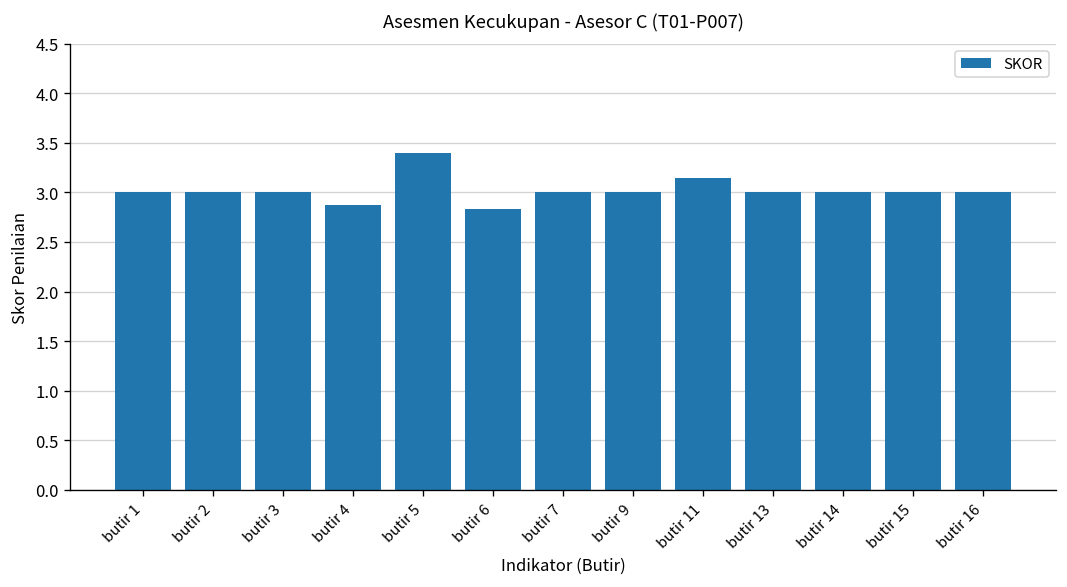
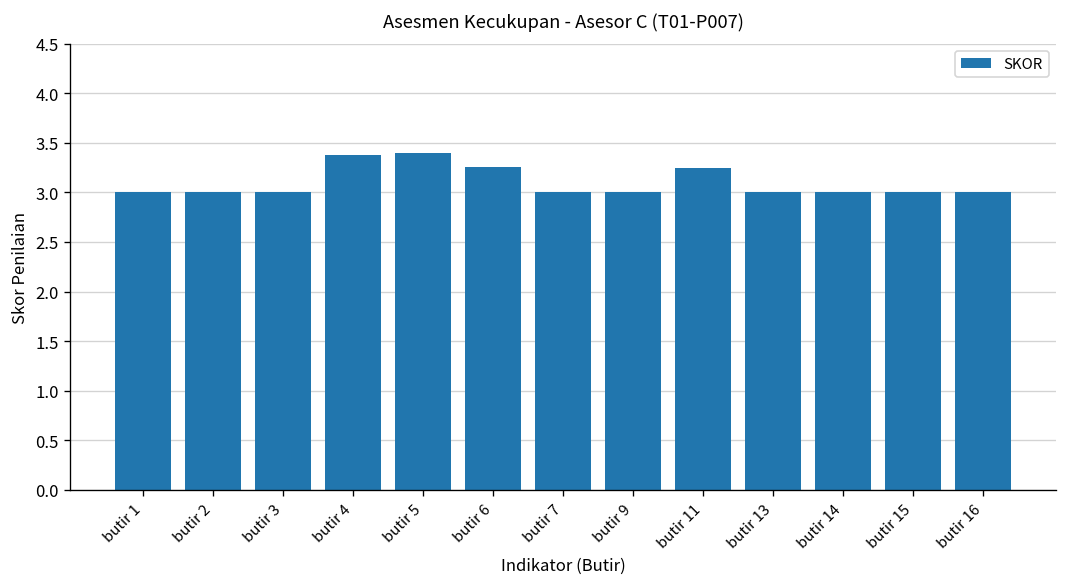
butir 4: 2.9 -> 3.4
butir 6: 2.8 -> 3.3
butir 11: 3.1 -> 3.3
